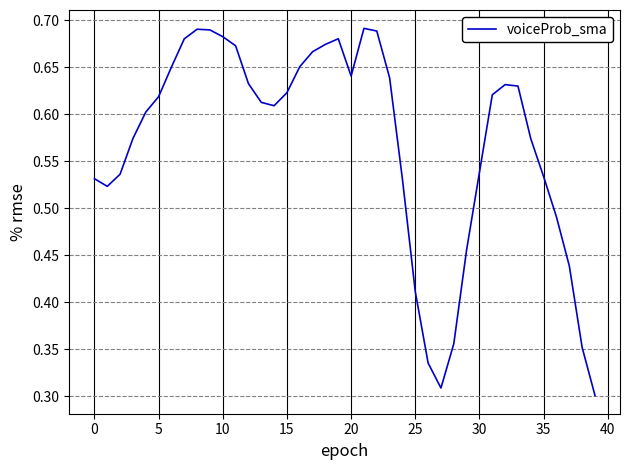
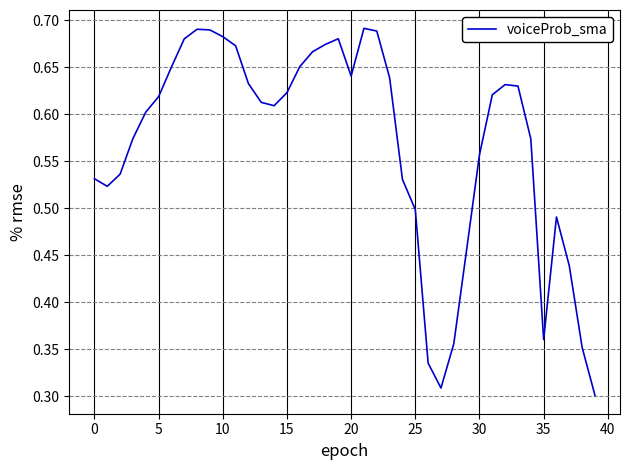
25: 0.41 -> 0.50
30: 0.54 -> 0.56
35: 0.53 -> 0.36
